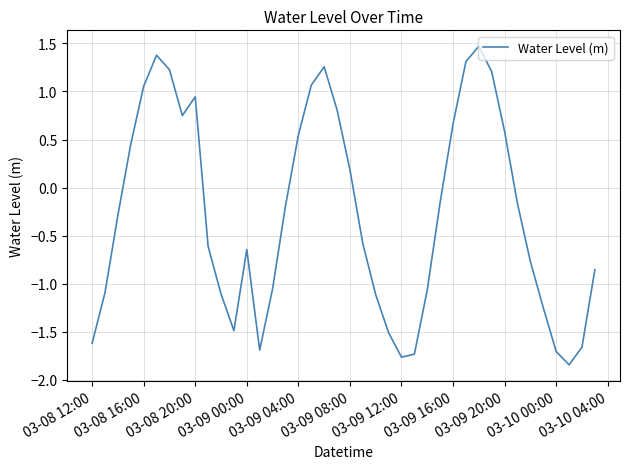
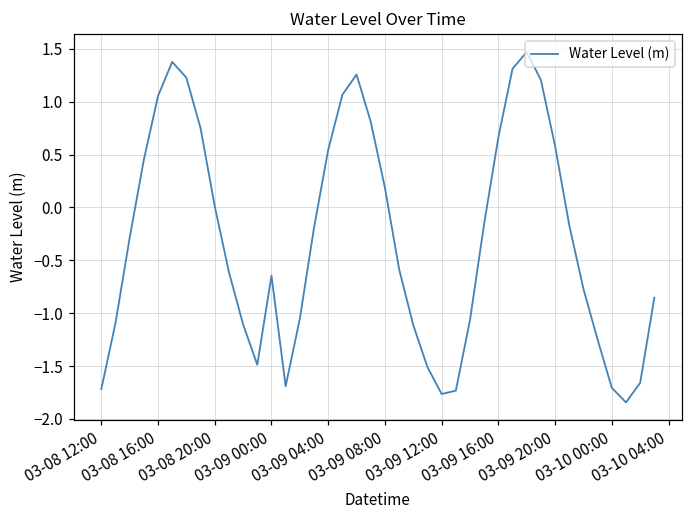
03-08 12:00: -1.6 -> -1.7
03-08 20:00: 0.9 -> 0.0
